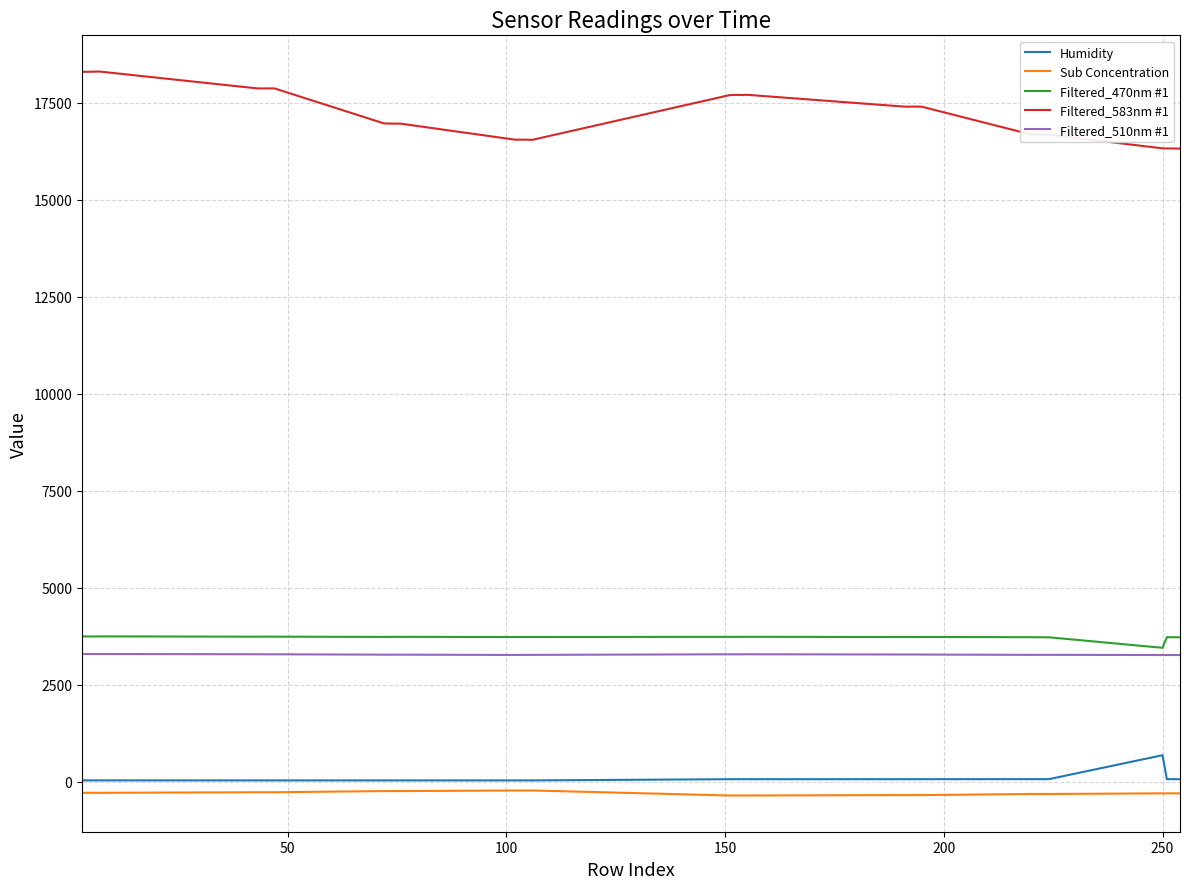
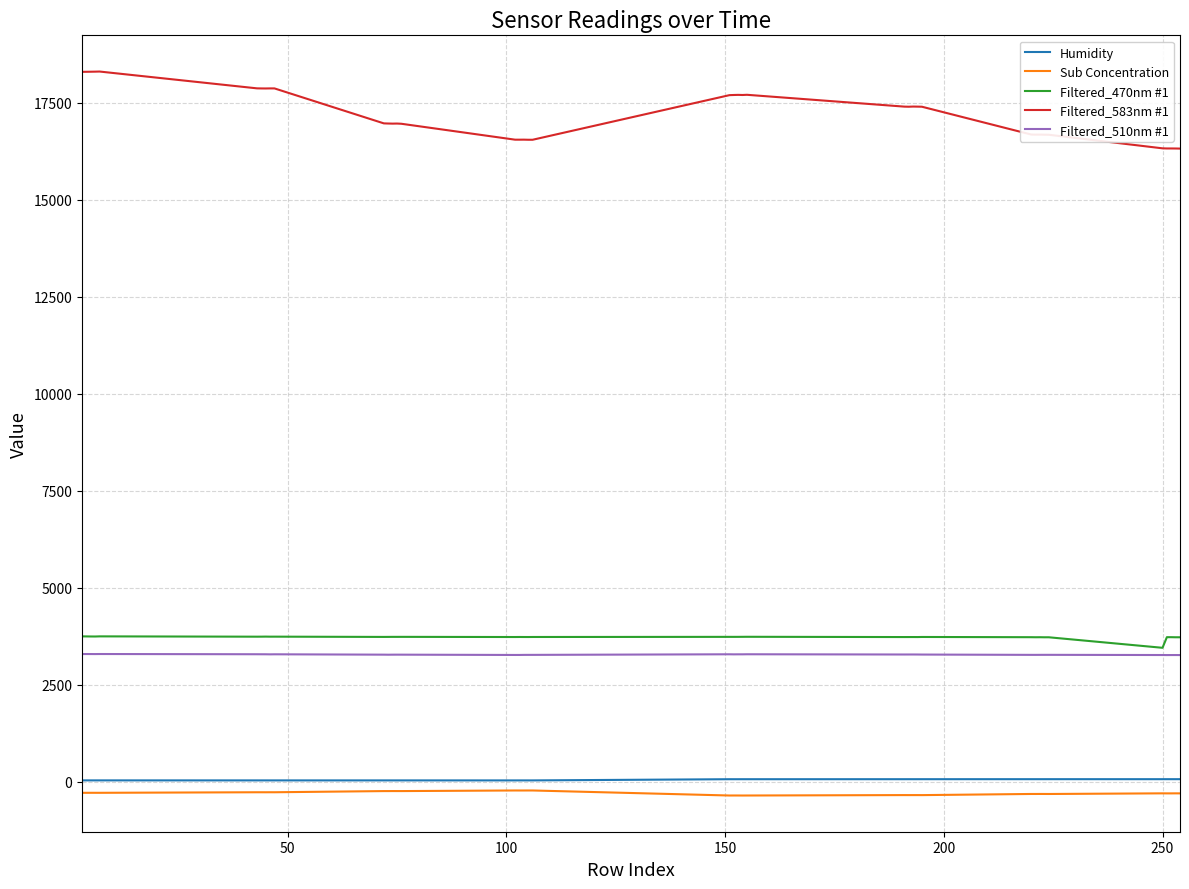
Humidity, 250: 700 -> 100
